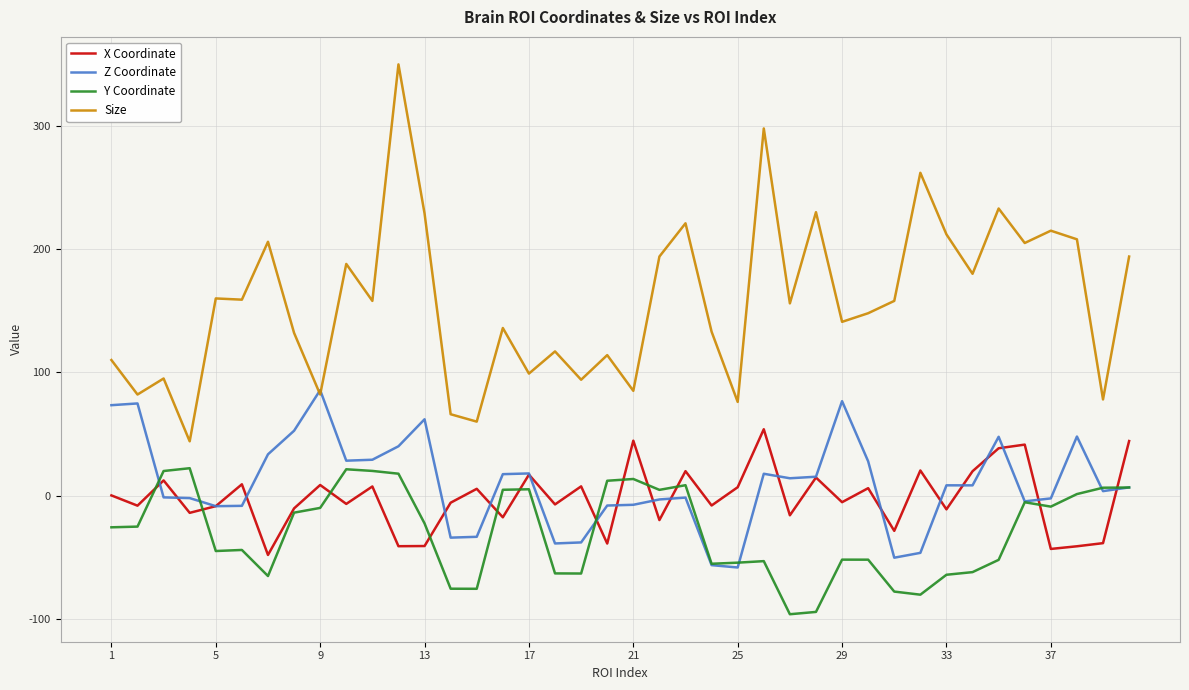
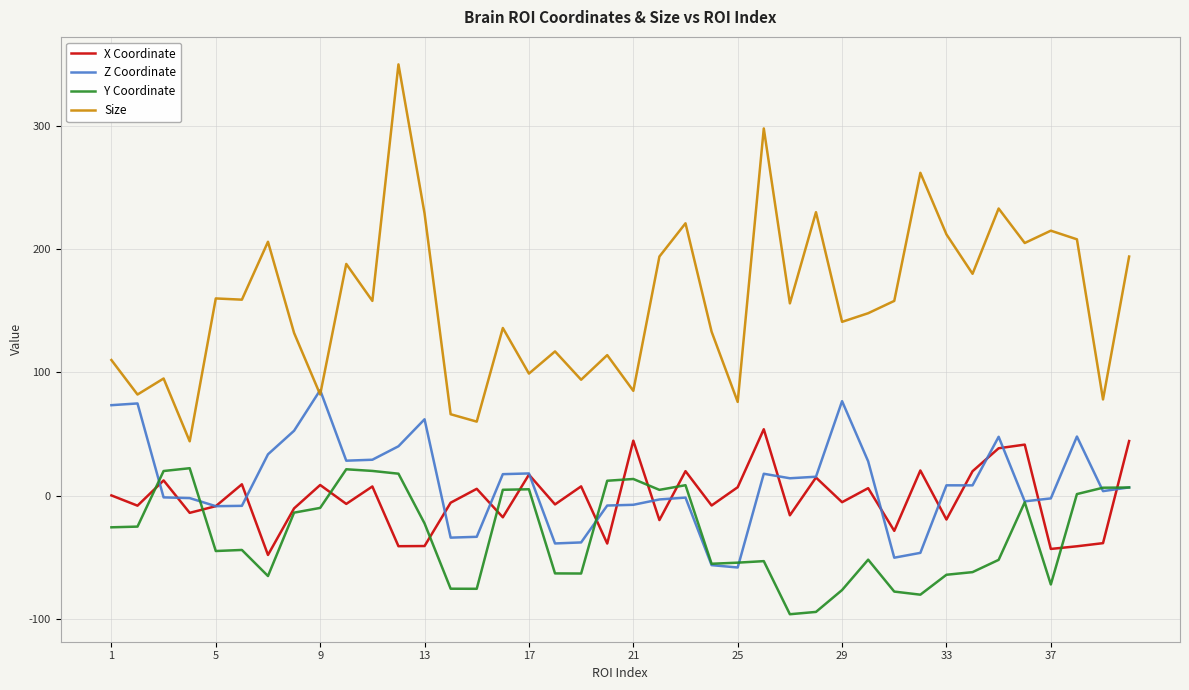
Y Coordinate, 29: -52 -> -77
X Coordinate, 33: -11 -> -19
Y Coordinate, 37: -9 -> -72
